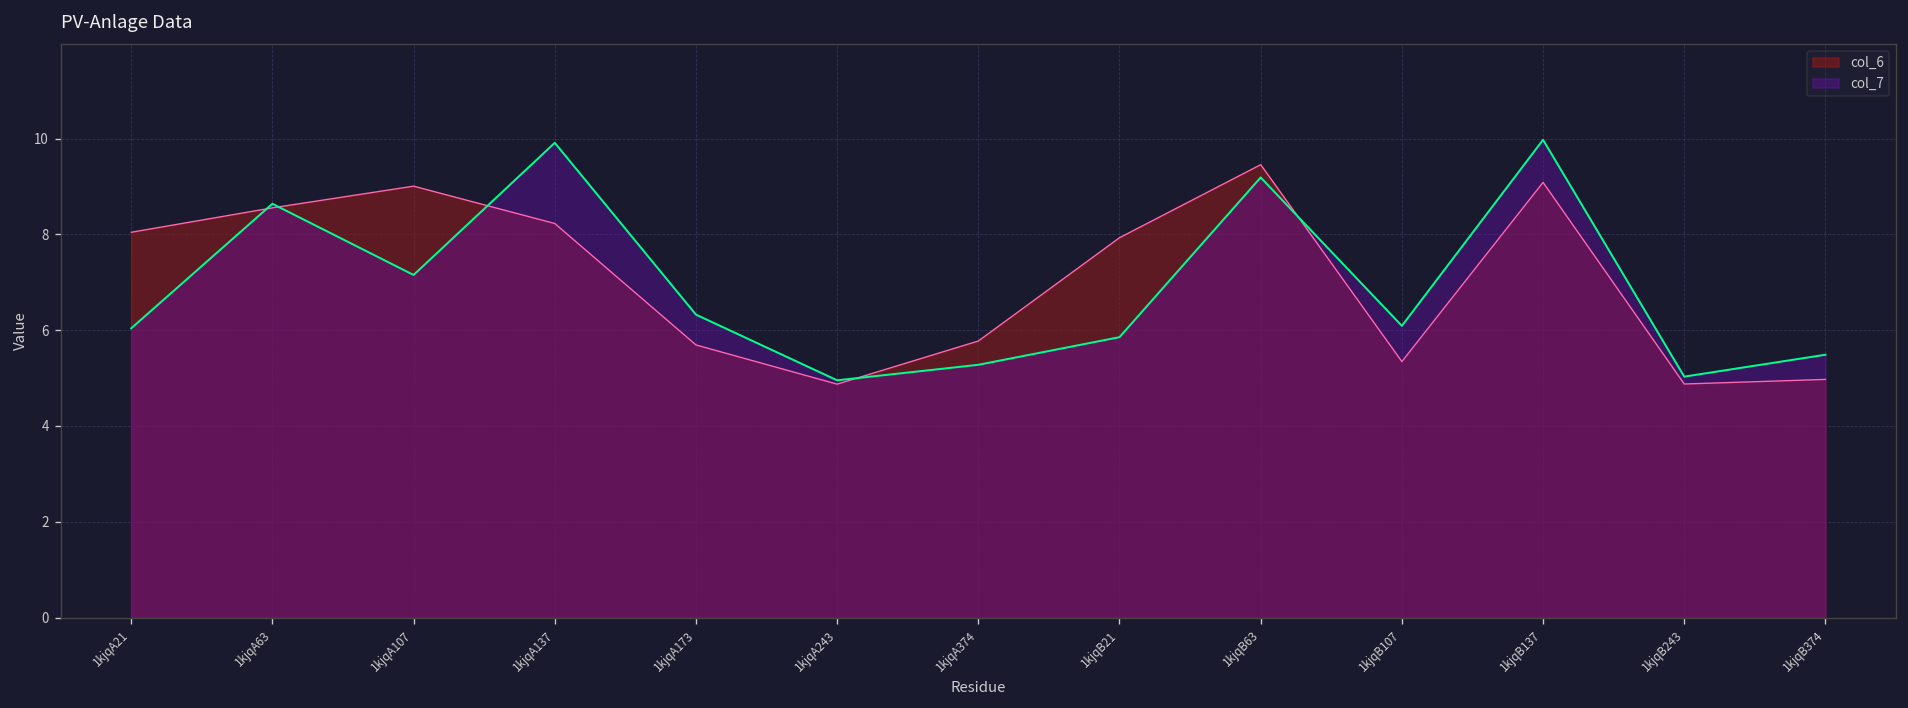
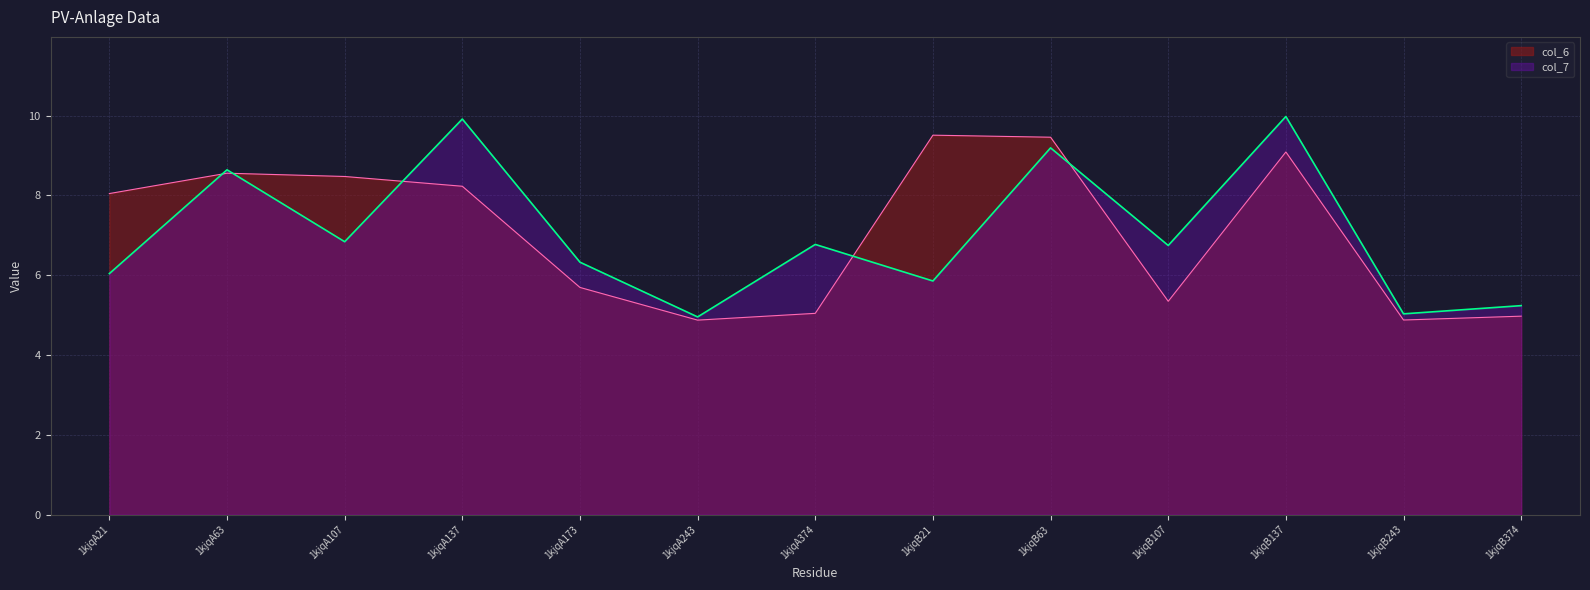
col_6, 1kjqA107: 9.0 -> 8.5
col_7, 1kjqA107: 7.2 -> 6.8
col_6, 1kjqA374: 5.8 -> 5.0
col_7, 1kjqA374: 5.3 -> 6.8
col_6, 1kjqB21: 7.9 -> 9.5
col_7, 1kjqB107: 6.1 -> 6.7
col_7, 1kjqB374: 5.5 -> 5.2
